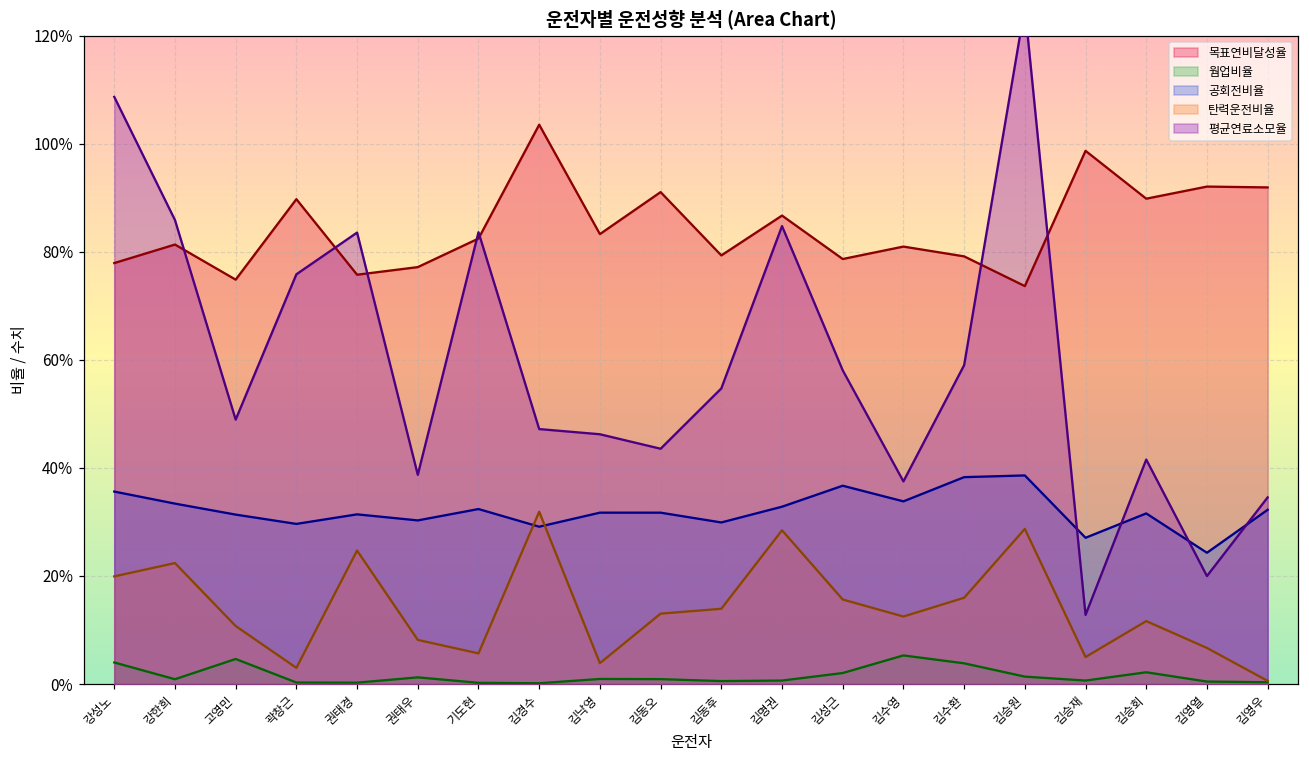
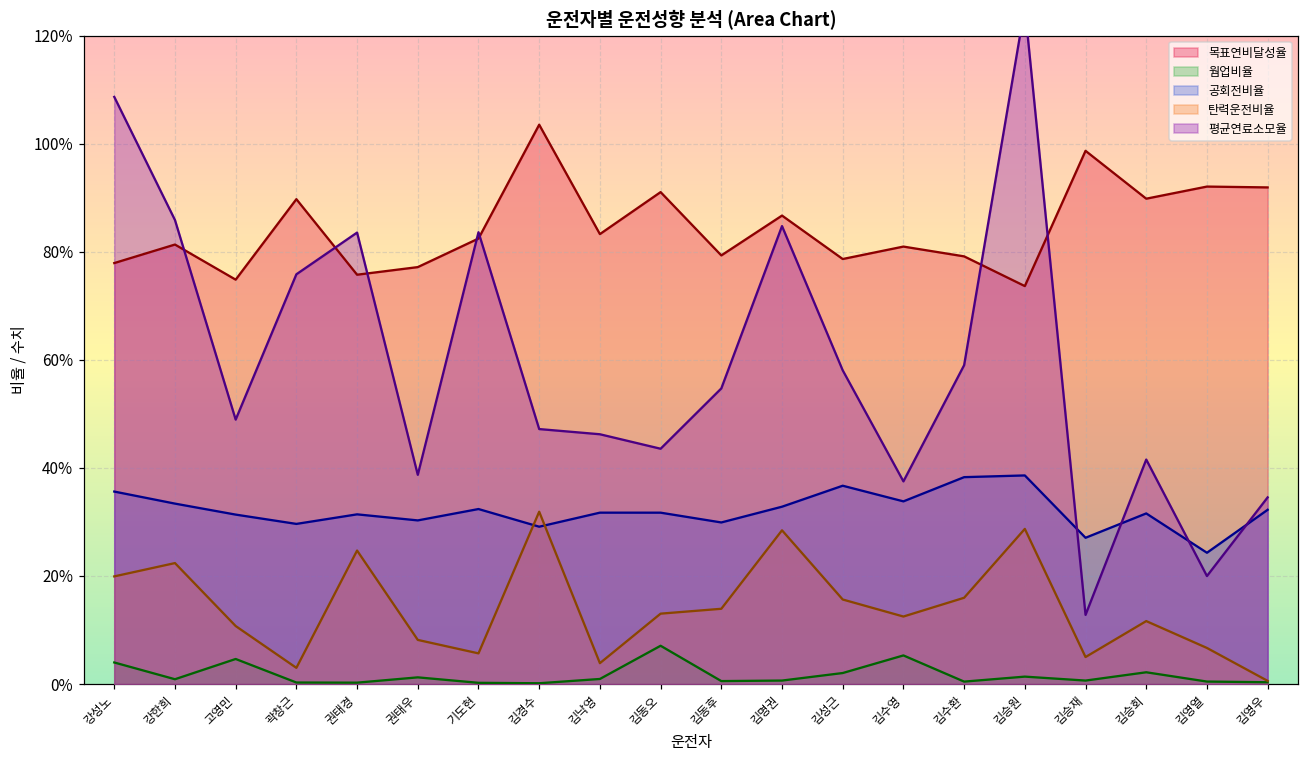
웜업비율, 김동오: 1% -> 7%
웜업비율, 김수환: 4% -> 0%
